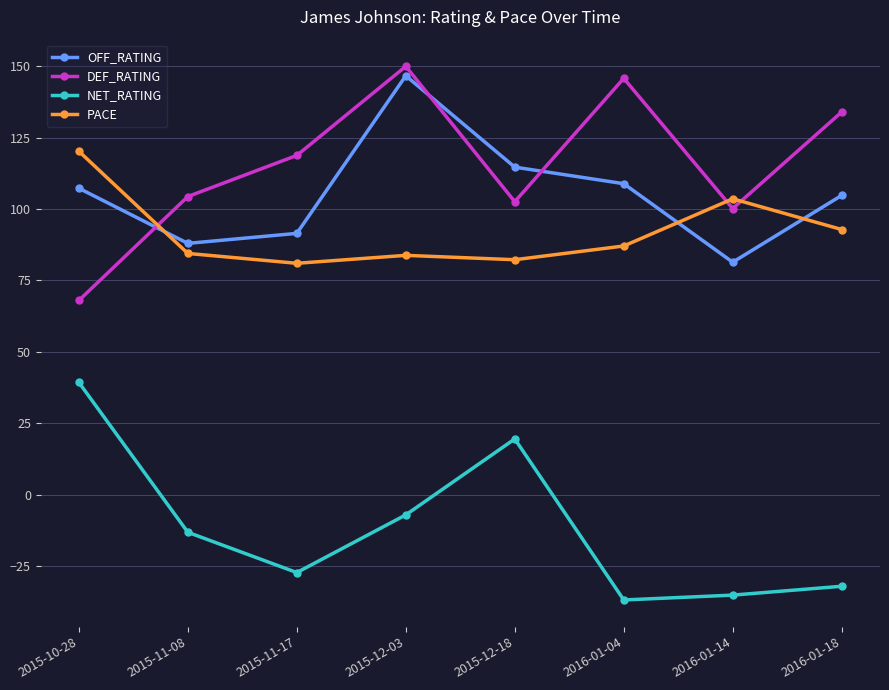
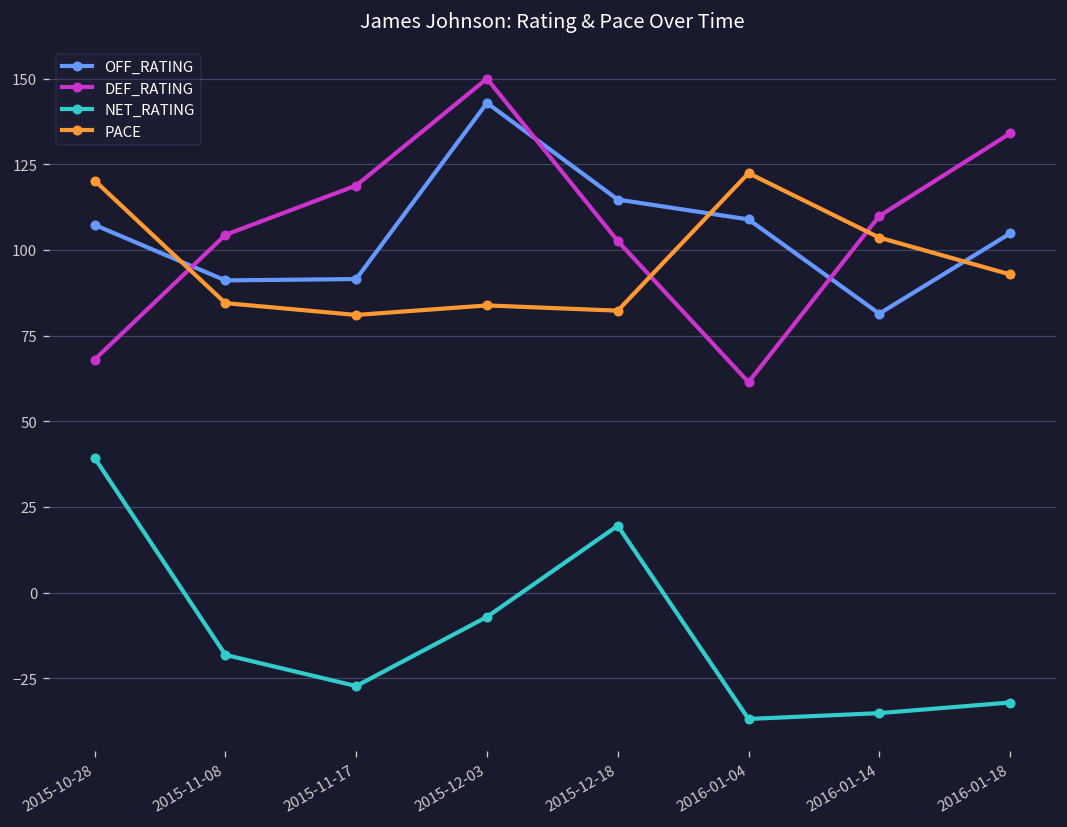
OFF_RATING, 2015-11-08: 88 -> 91
NET_RATING, 2015-11-08: -13 -> -18
OFF_RATING, 2015-12-03: 147 -> 143
DEF_RATING, 2016-01-04: 146 -> 61
PACE, 2016-01-04: 87 -> 122
DEF_RATING, 2016-01-14: 100 -> 110
